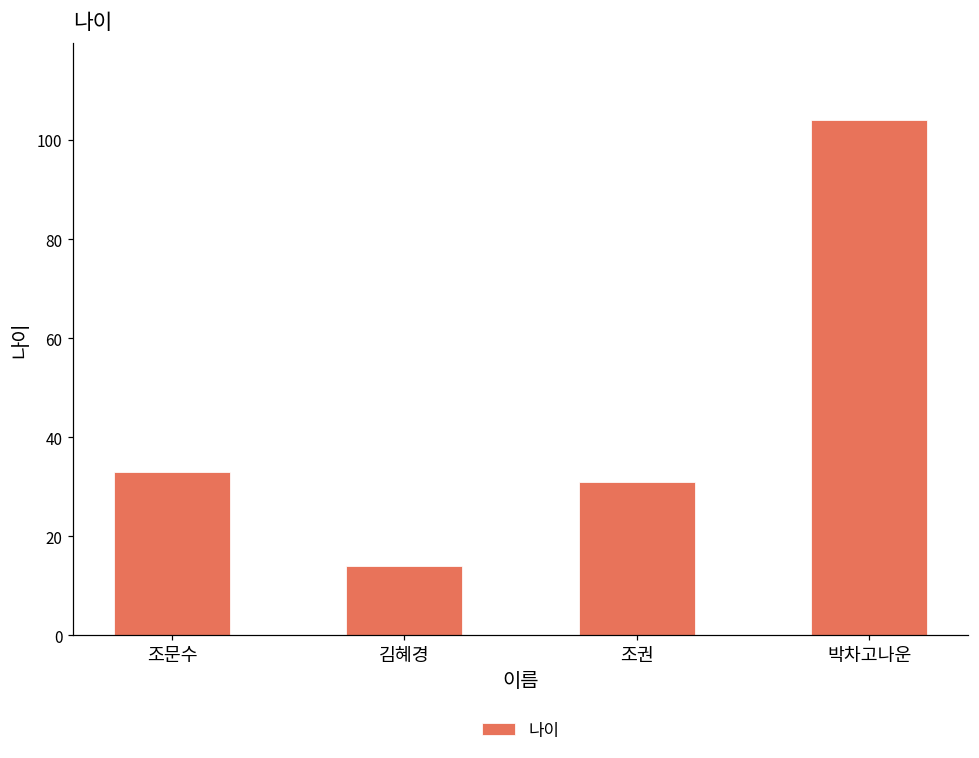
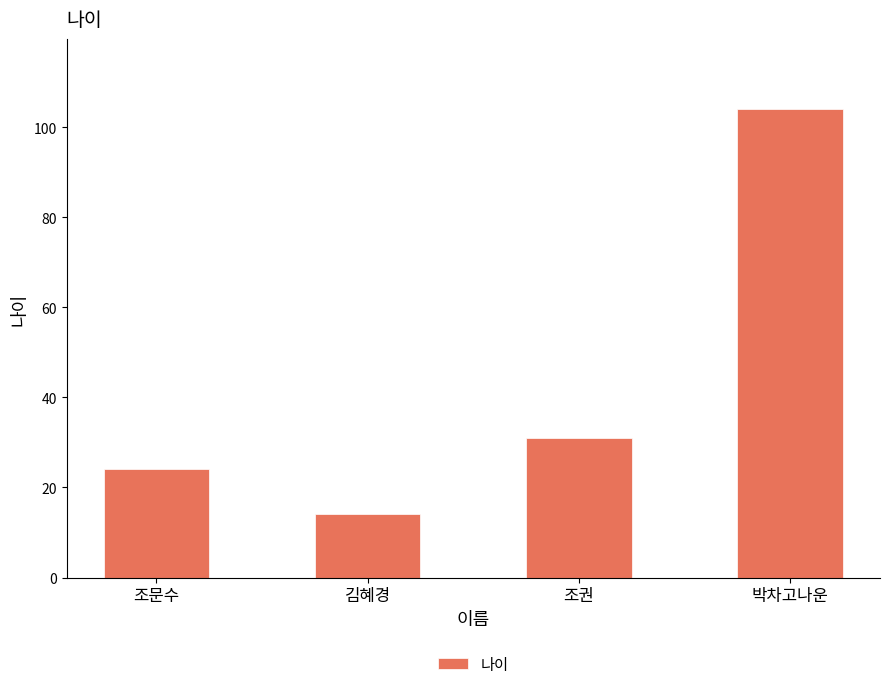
조문수: 33 -> 24
